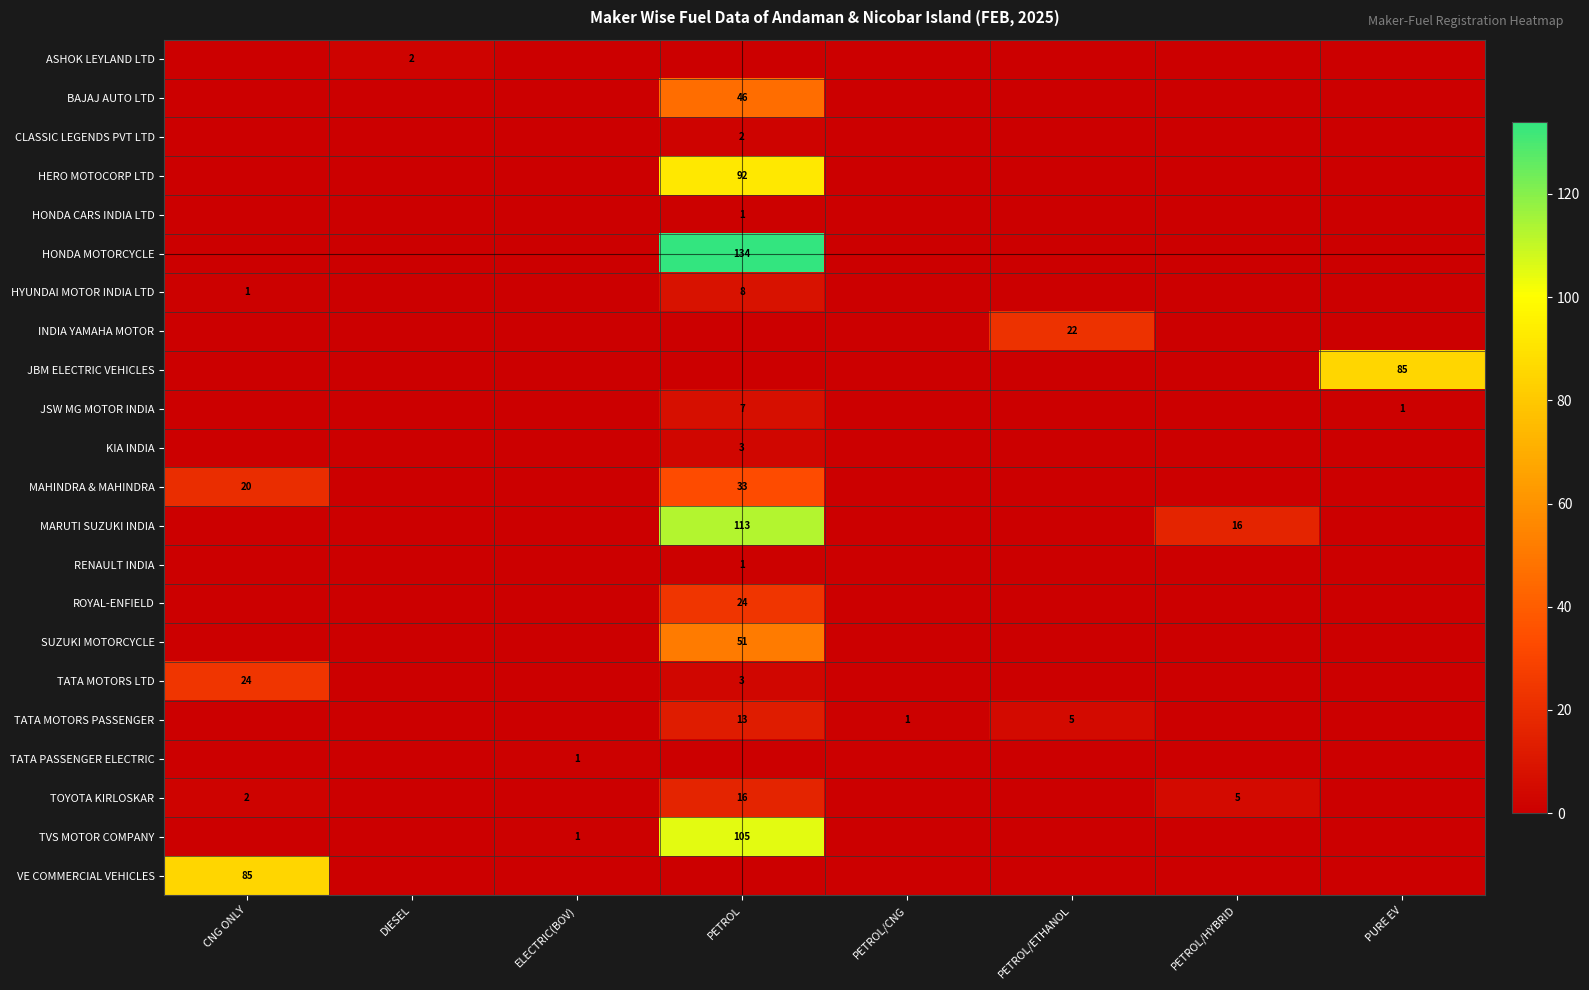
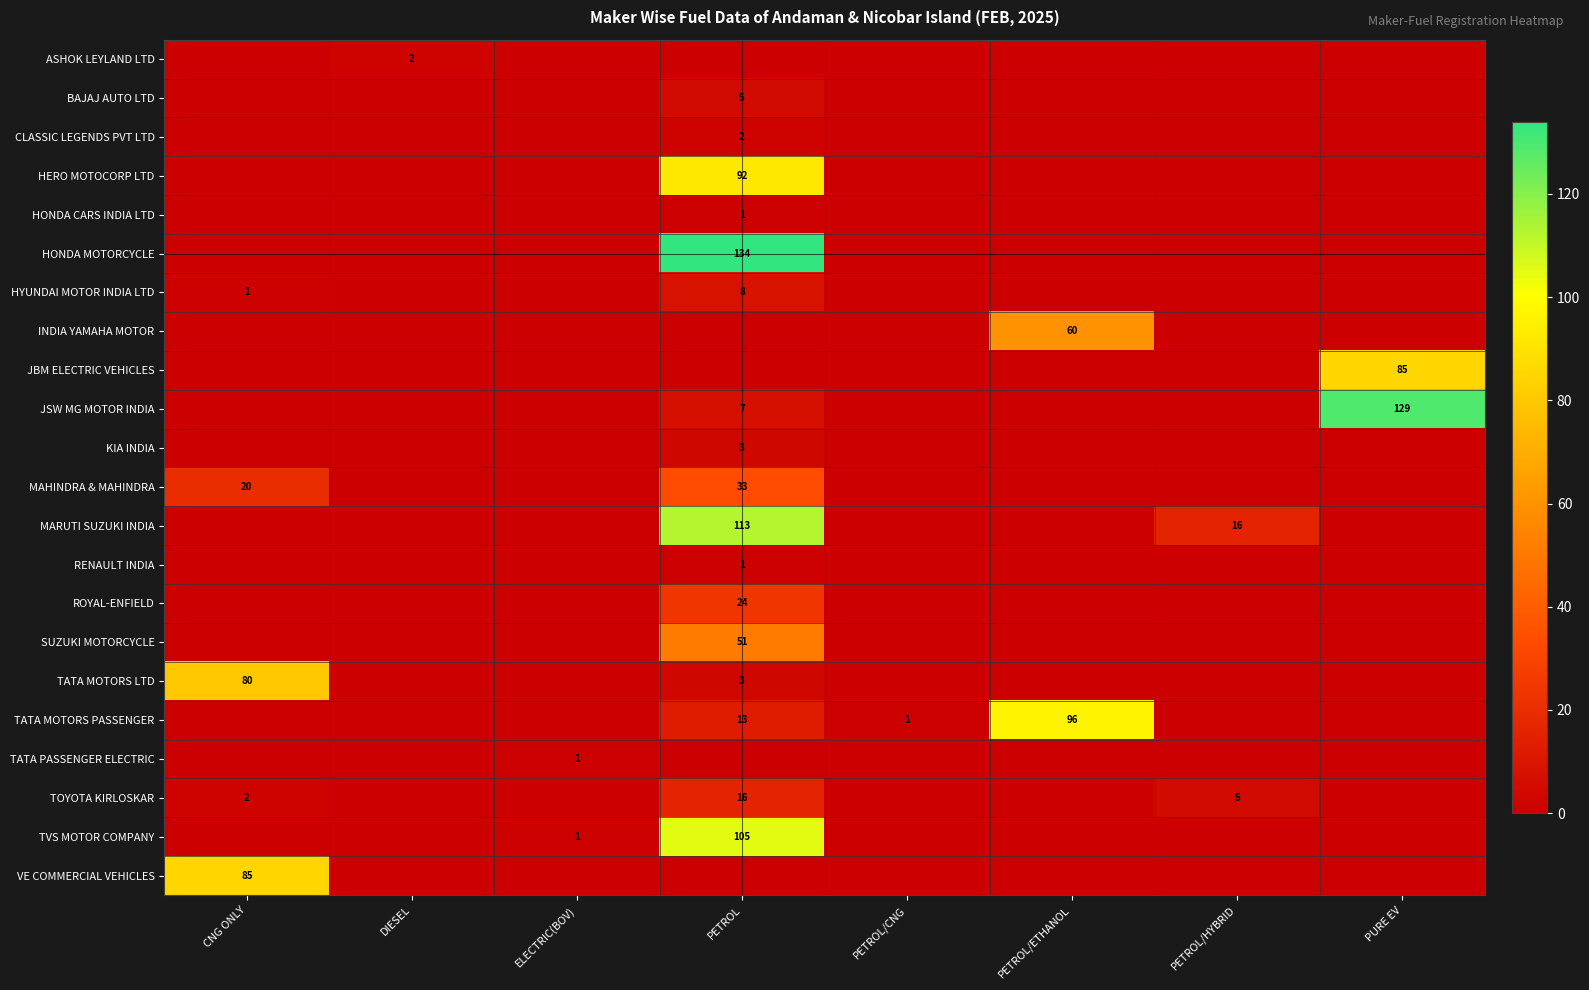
BAJAJ AUTO LTD, PETROL: 46 -> 5
INDIA YAMAHA MOTOR, PETROL/ETHANOL: 22 -> 60
JSW MG MOTOR INDIA, PURE EV: 1 -> 129
TATA MOTORS LTD, CNG ONLY: 24 -> 80
TATA MOTORS PASSENGER, PETROL/ETHANOL: 5 -> 96
